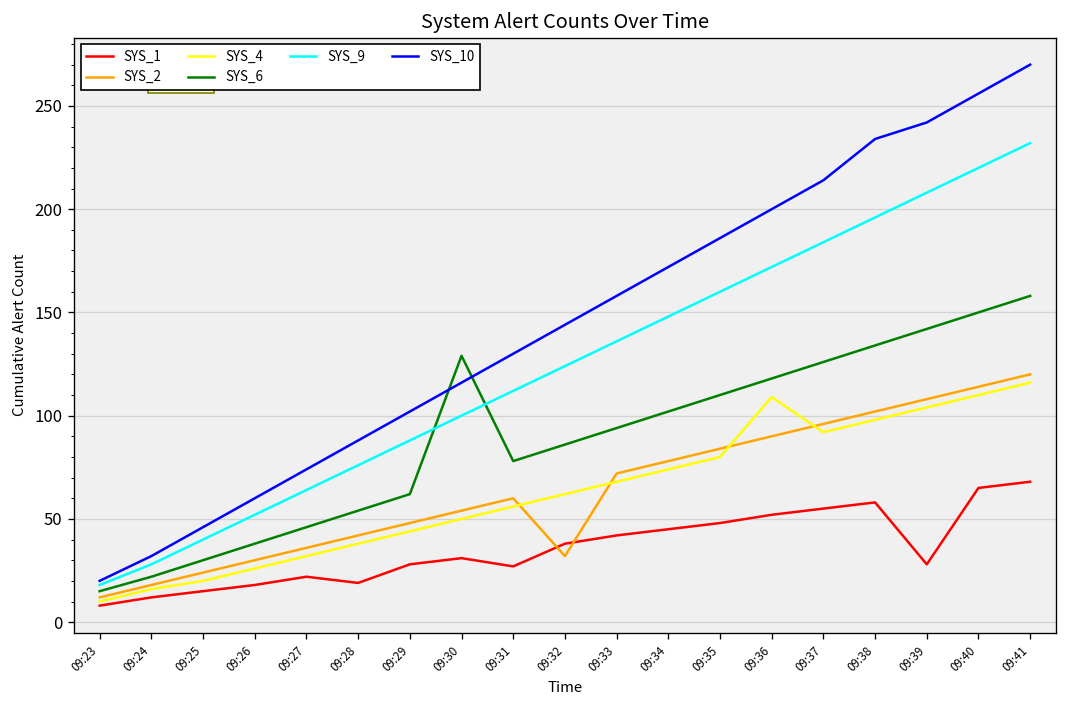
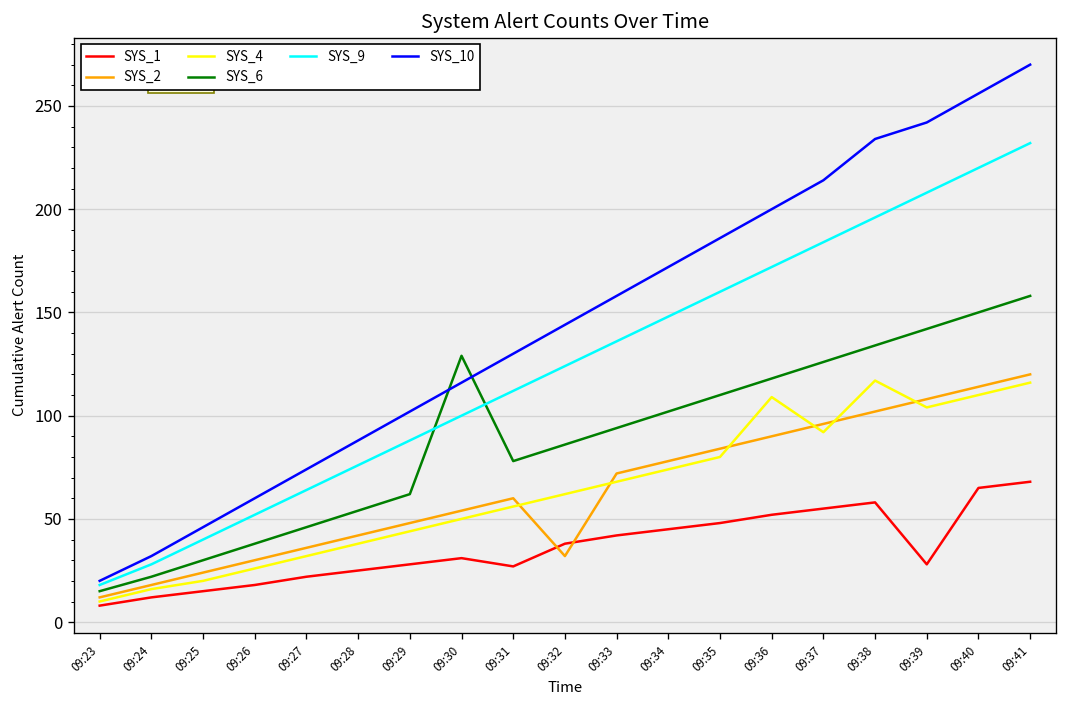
SYS_1, 09:28: 19 -> 25
SYS_4, 09:38: 98 -> 117
